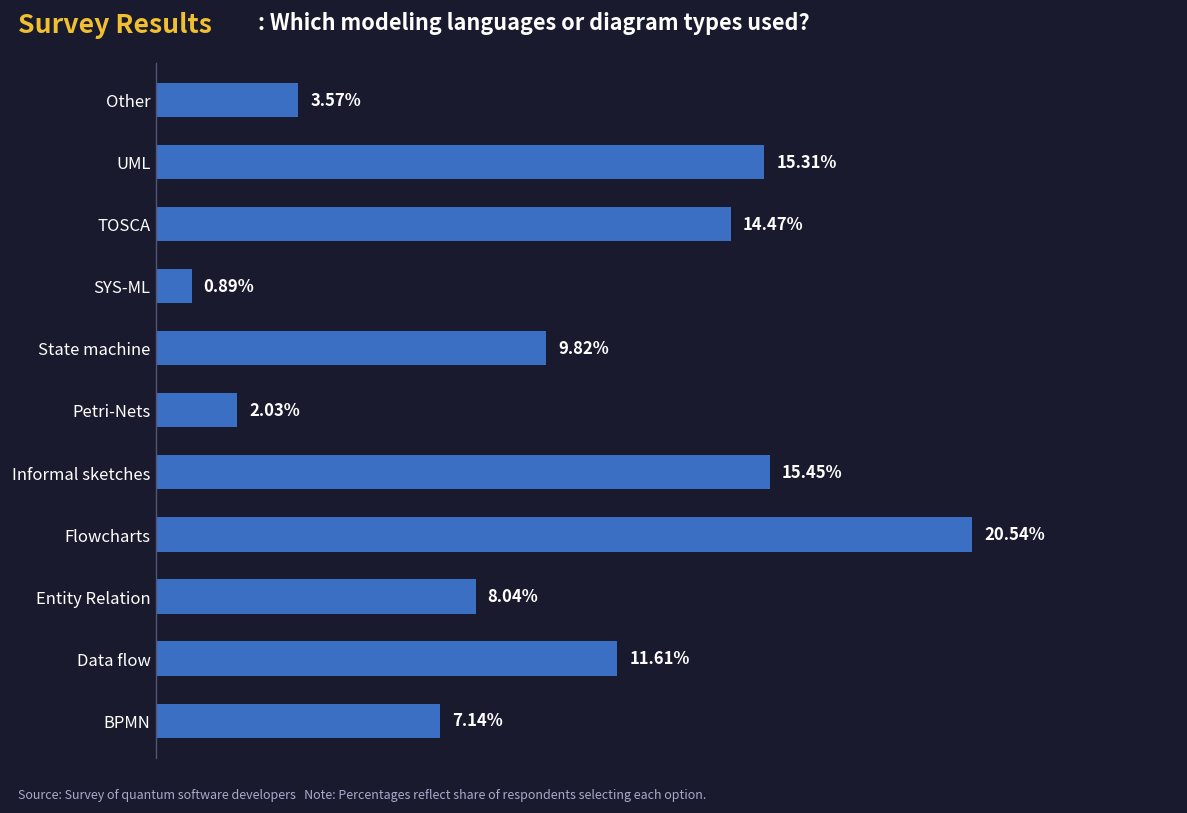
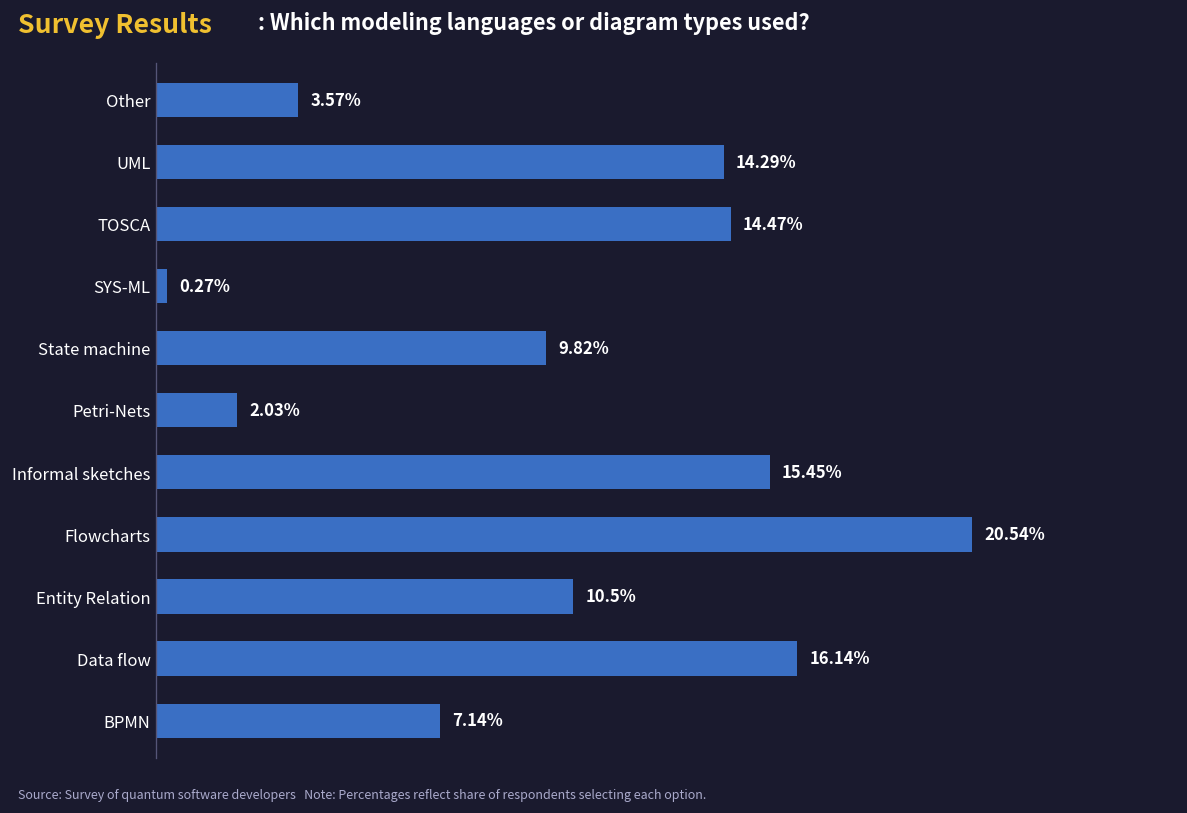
UML: 15.31% -> 14.29%
SYS-ML: 0.89% -> 0.27%
Entity Relation: 8.04% -> 10.5%
Data flow: 11.61% -> 16.14%
